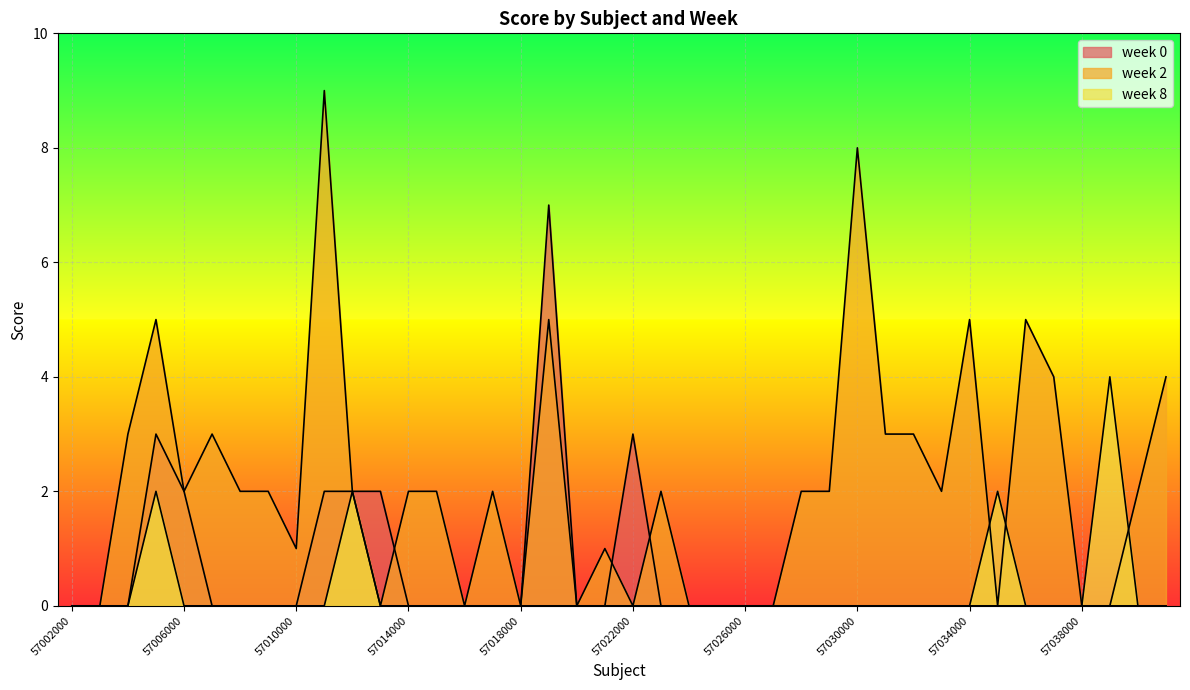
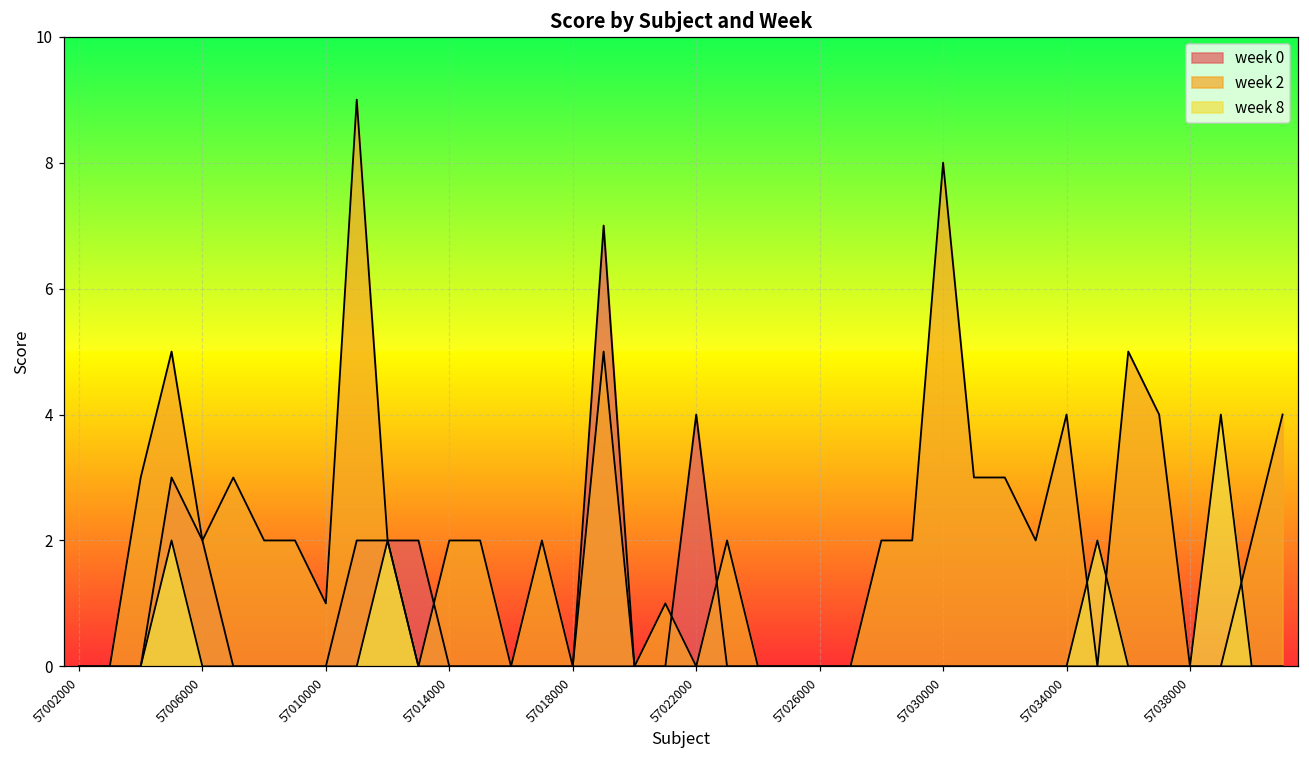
week 0, 57022000: 3 -> 4
week 2, 57034000: 5 -> 4
